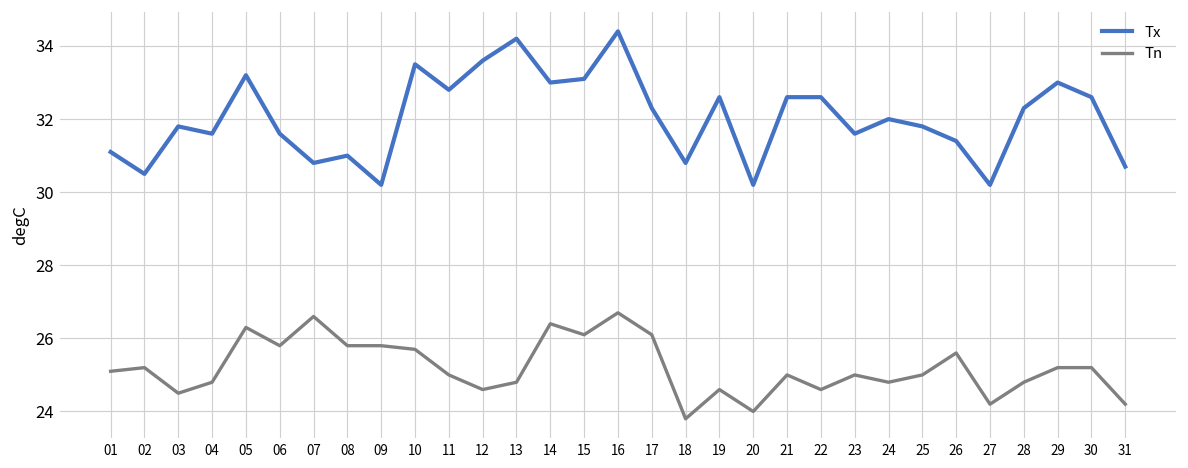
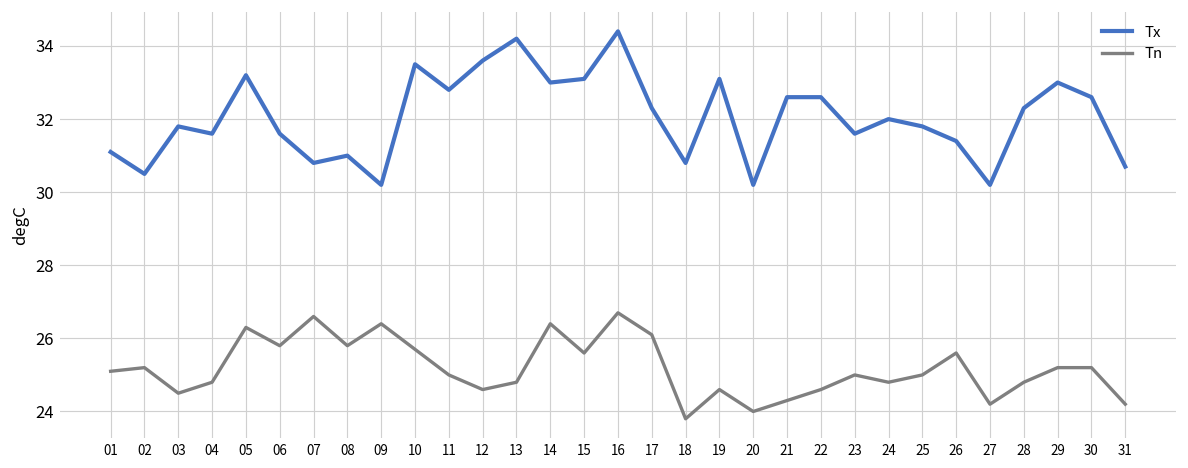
Tn, 09: 25.8 -> 26.4
Tn, 15: 26.1 -> 25.6
Tx, 19: 32.6 -> 33.1
Tn, 21: 25.0 -> 24.3
